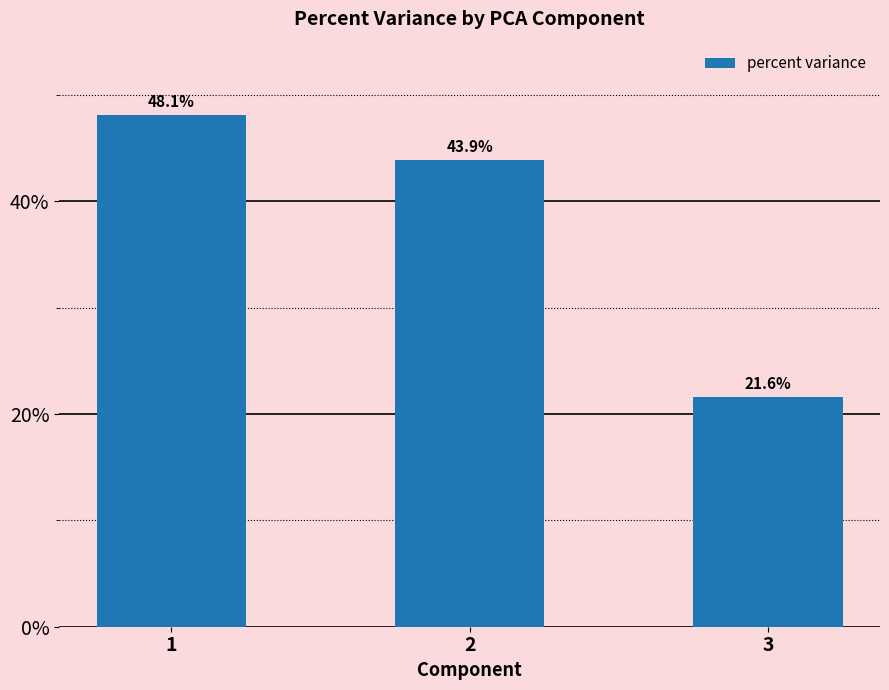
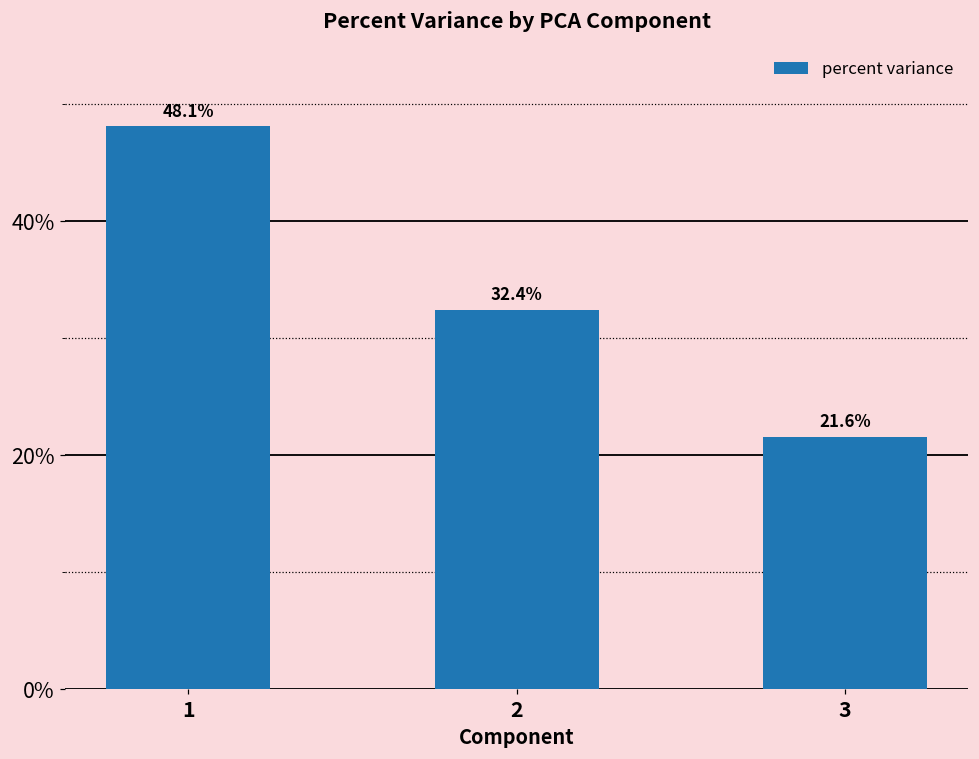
2: 43.9% -> 32.4%
